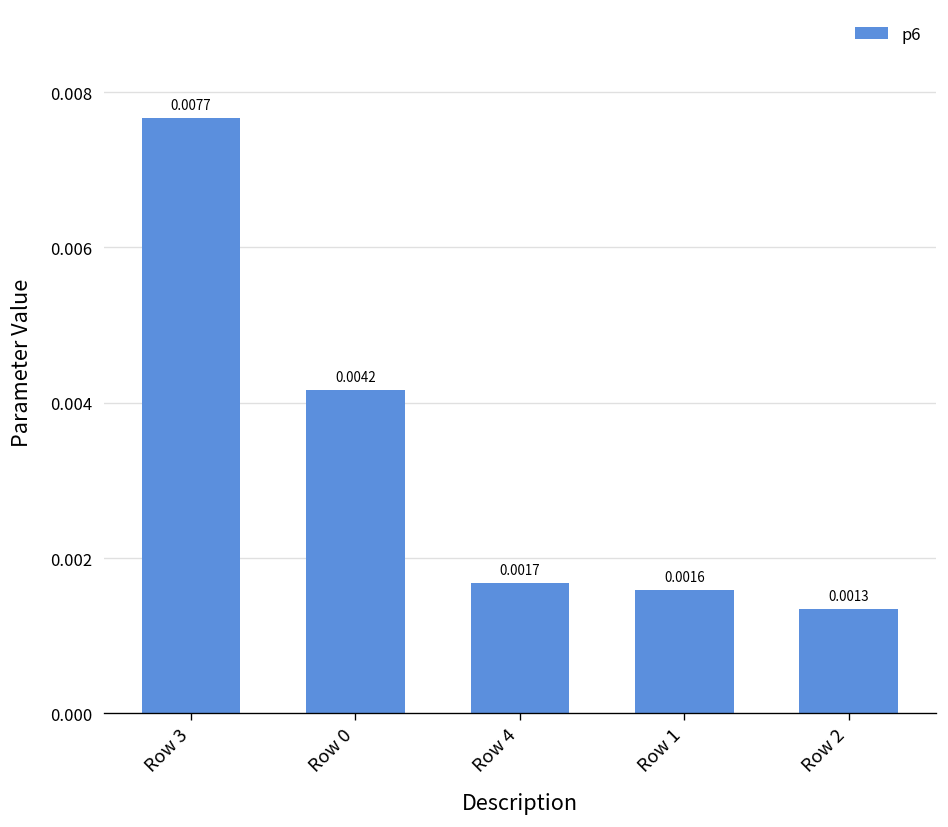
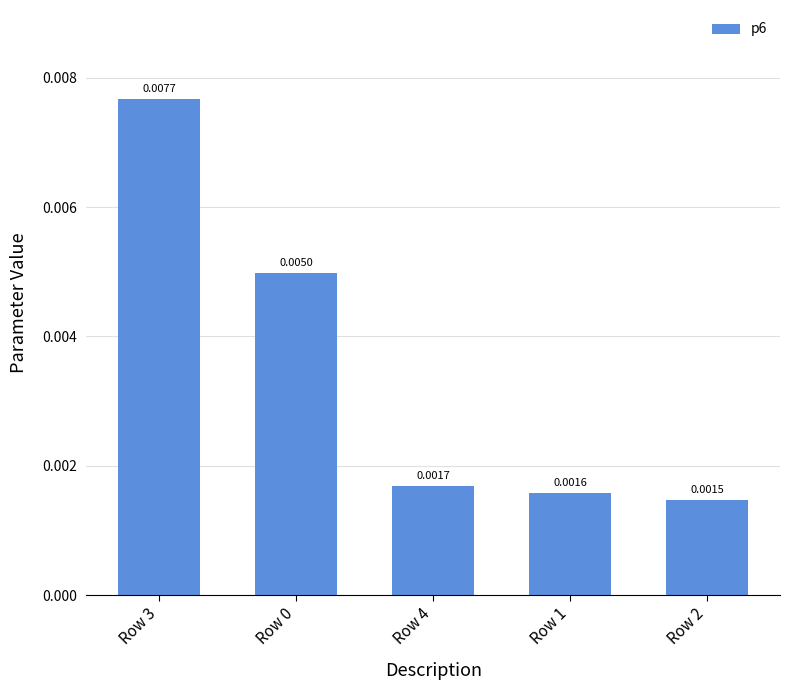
Row 0: 0.0042 -> 0.0050
Row 2: 0.0013 -> 0.0015
